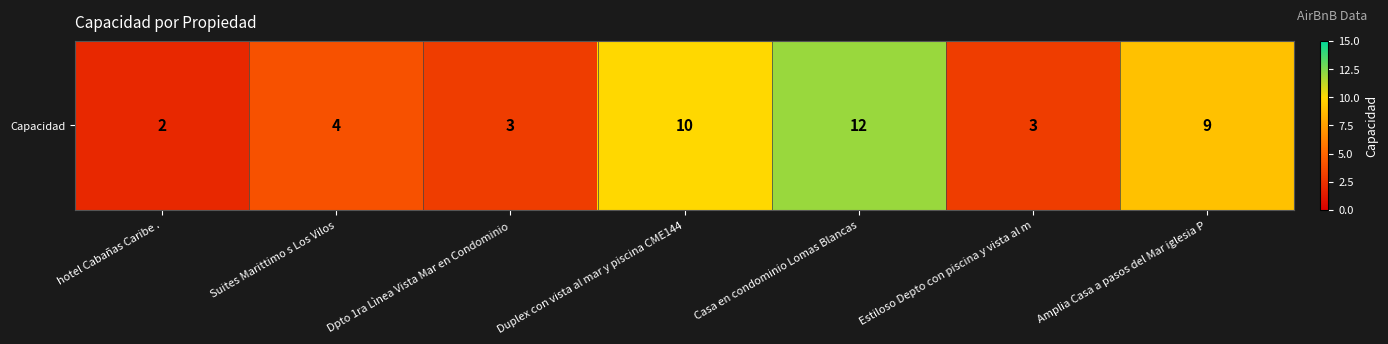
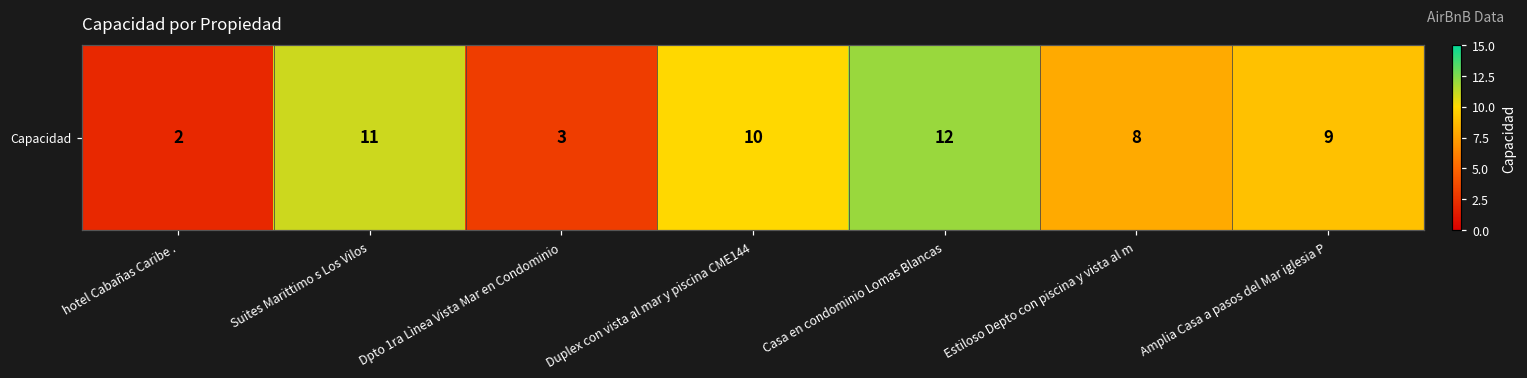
Capacidad, Suites Marittimo s Los Vilos: 4 -> 11
Capacidad, Estiloso Depto con piscina y vista al m: 3 -> 8
